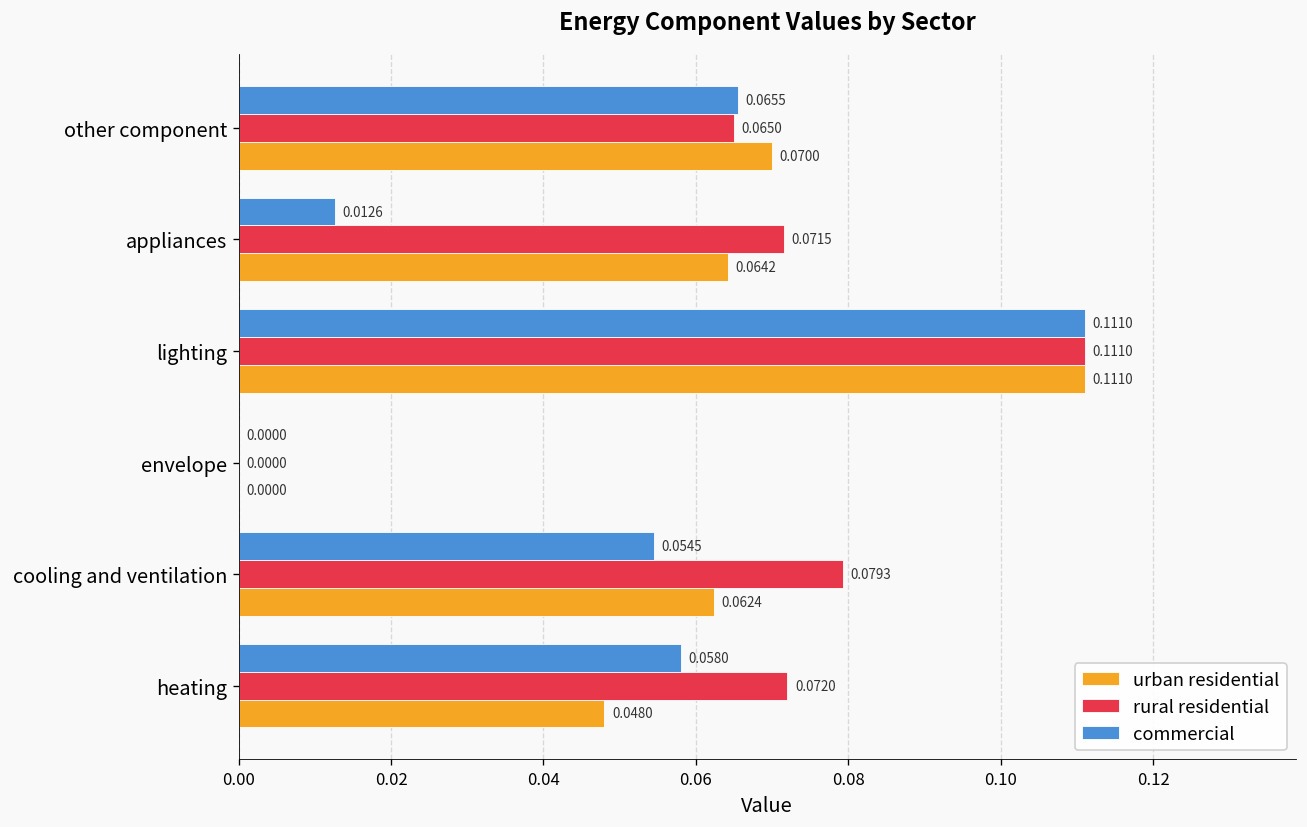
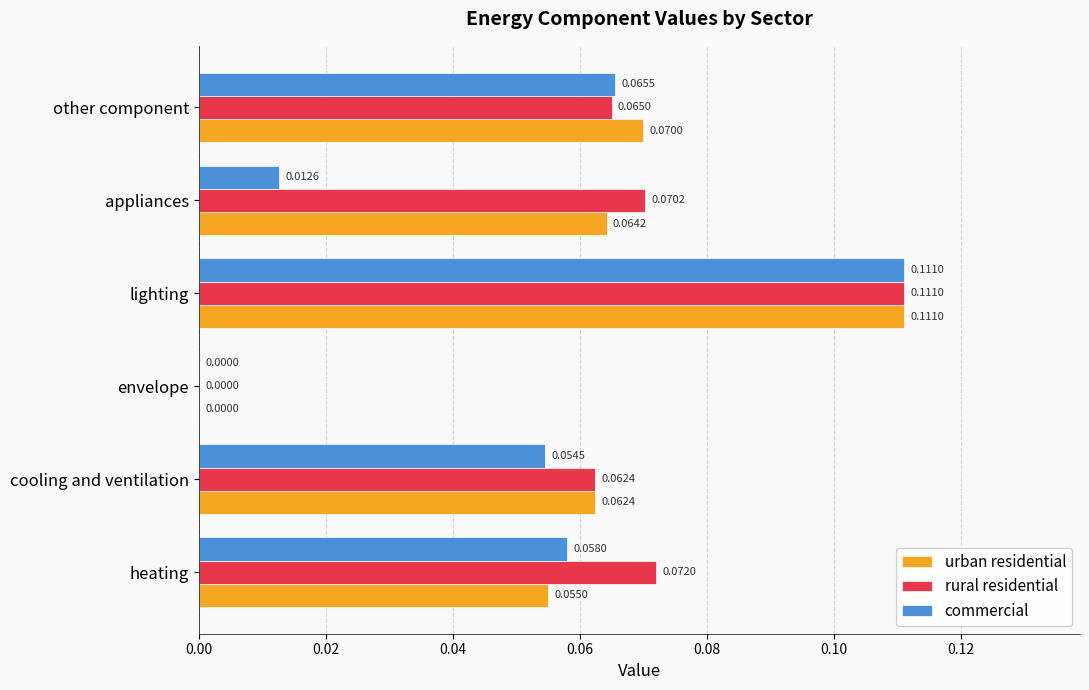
rural residential, appliances: 0.0715 -> 0.0702
rural residential, cooling and ventilation: 0.0793 -> 0.0624
urban residential, heating: 0.0480 -> 0.0550
